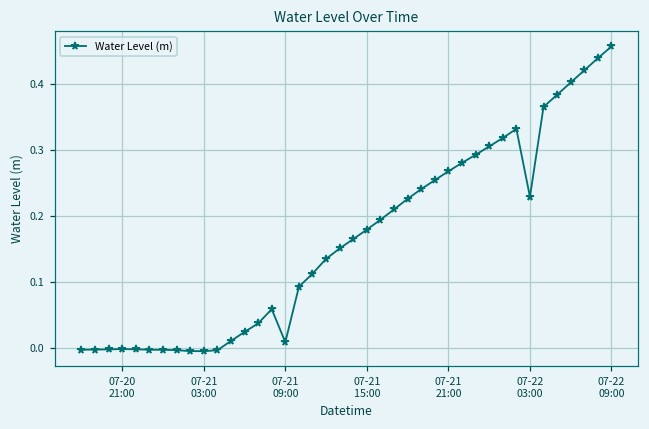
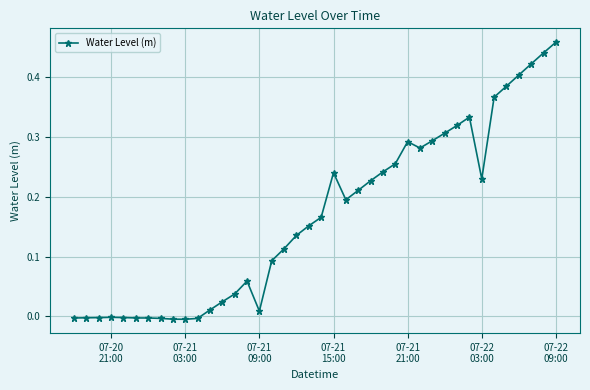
07-21 15:00: 0.18 -> 0.24
07-21 21:00: 0.27 -> 0.29
